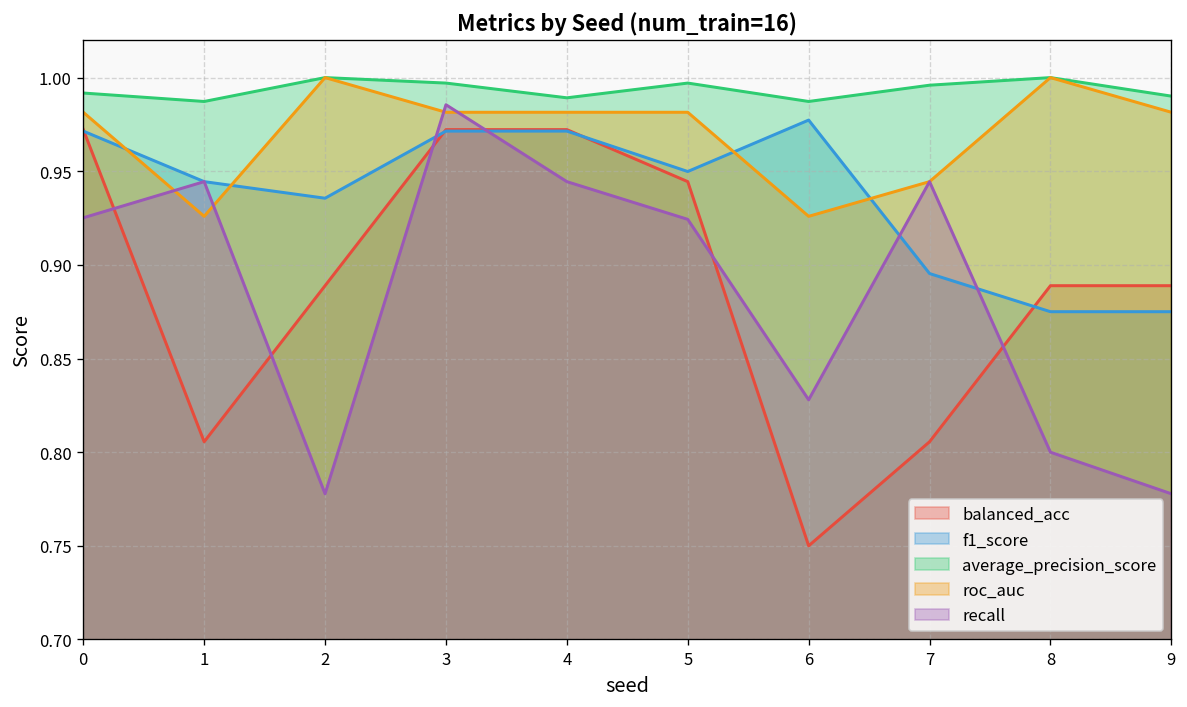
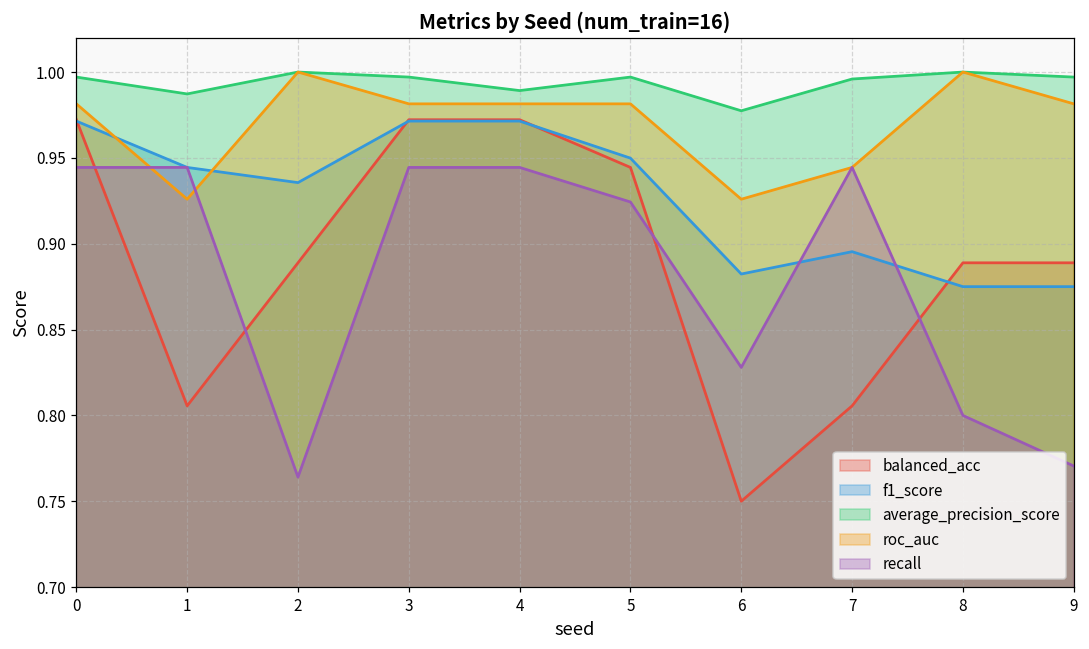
average_precision_score, 0: 0.992 -> 0.997
recall, 0: 0.925 -> 0.944
recall, 2: 0.778 -> 0.764
recall, 3: 0.986 -> 0.944
f1_score, 6: 0.977 -> 0.882
average_precision_score, 6: 0.987 -> 0.977
average_precision_score, 9: 0.990 -> 0.997
recall, 9: 0.778 -> 0.771
